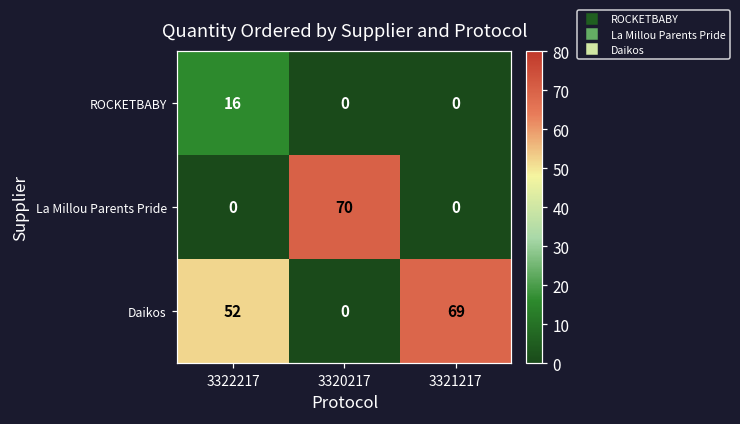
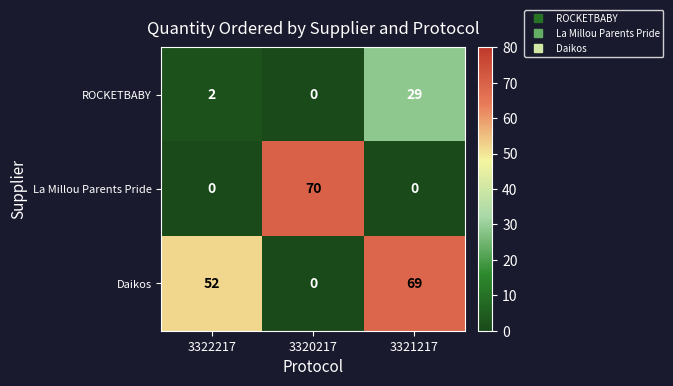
ROCKETBABY, 3322217: 16 -> 2
ROCKETBABY, 3321217: 0 -> 29
